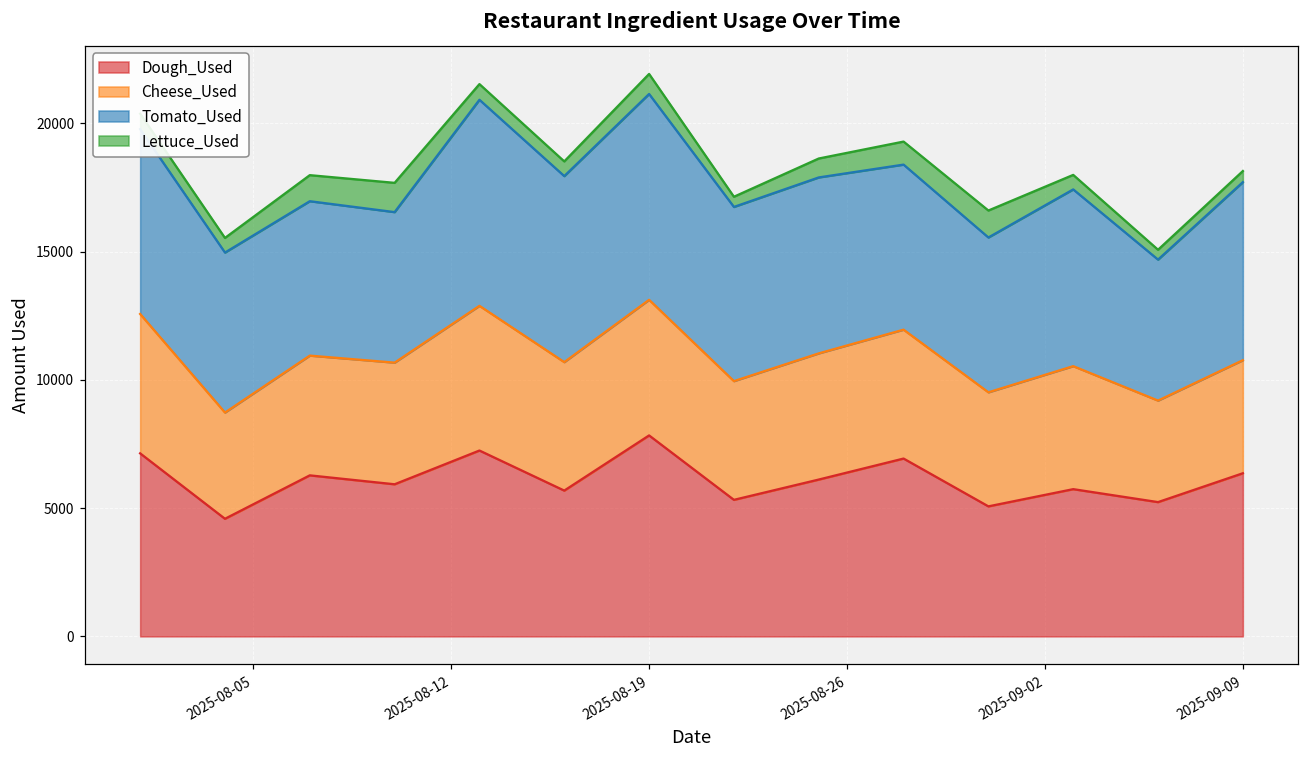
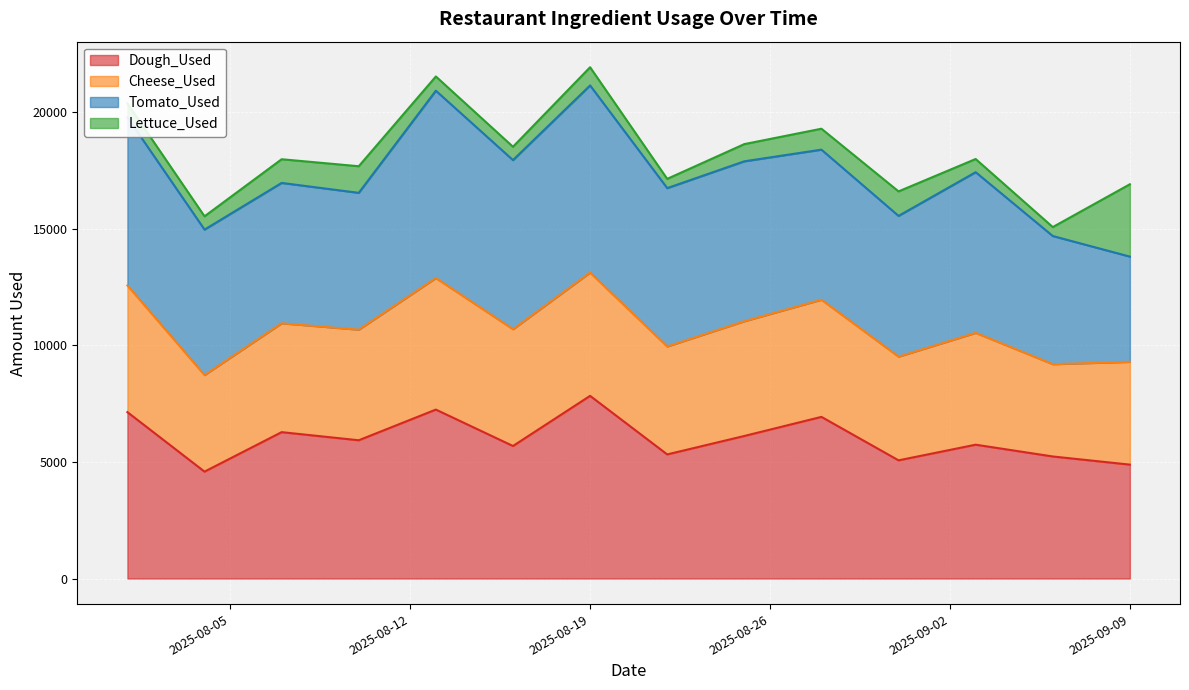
Dough_Used, 2025-09-09: 6400 -> 4900
Tomato_Used, 2025-09-09: 6900 -> 4500
Lettuce_Used, 2025-09-09: 400 -> 3100
